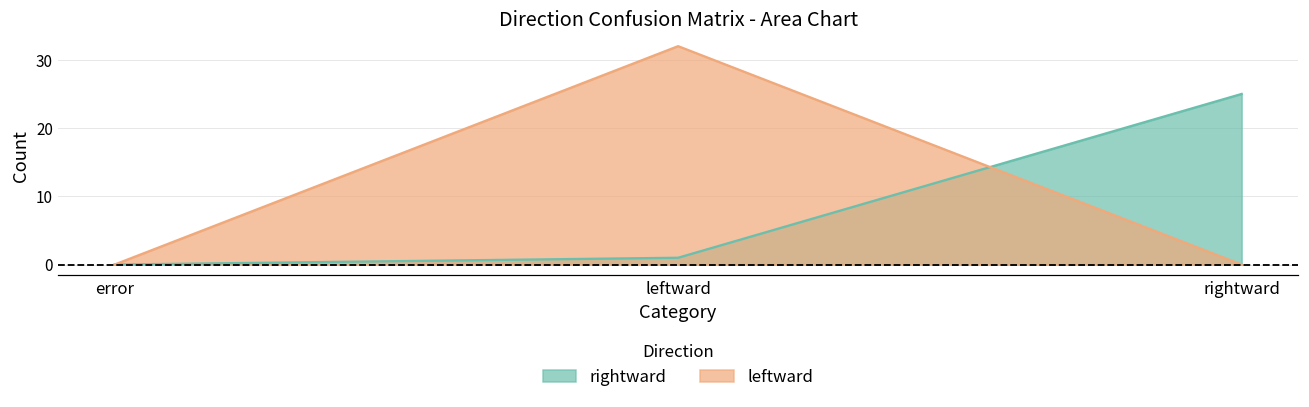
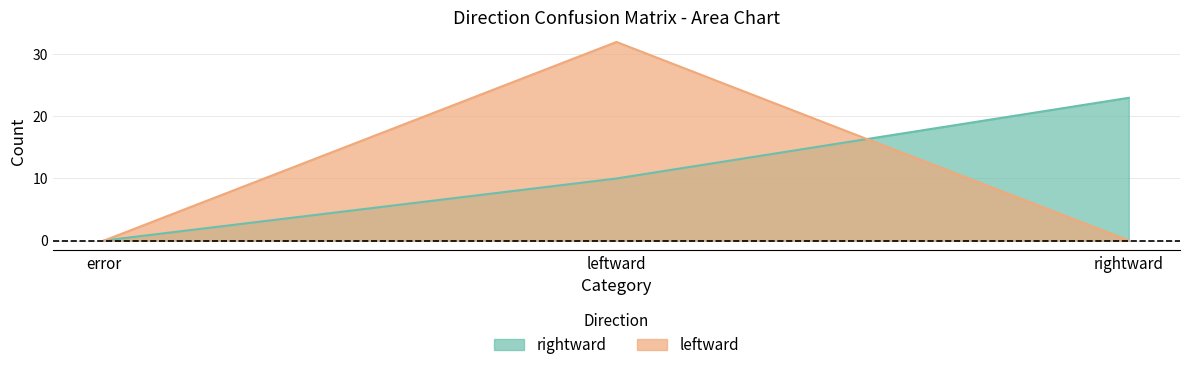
rightward, leftward: 1 -> 10
rightward, rightward: 25 -> 23
